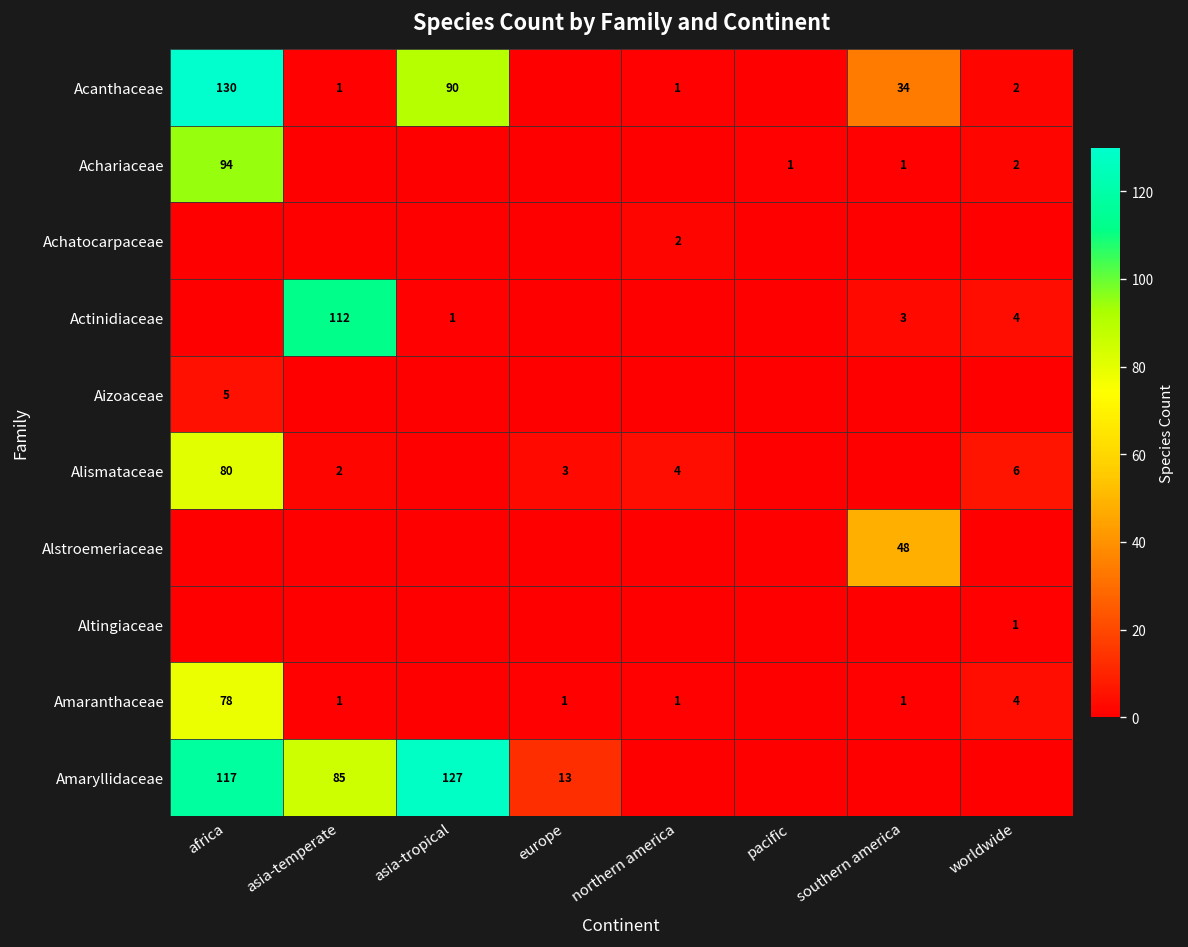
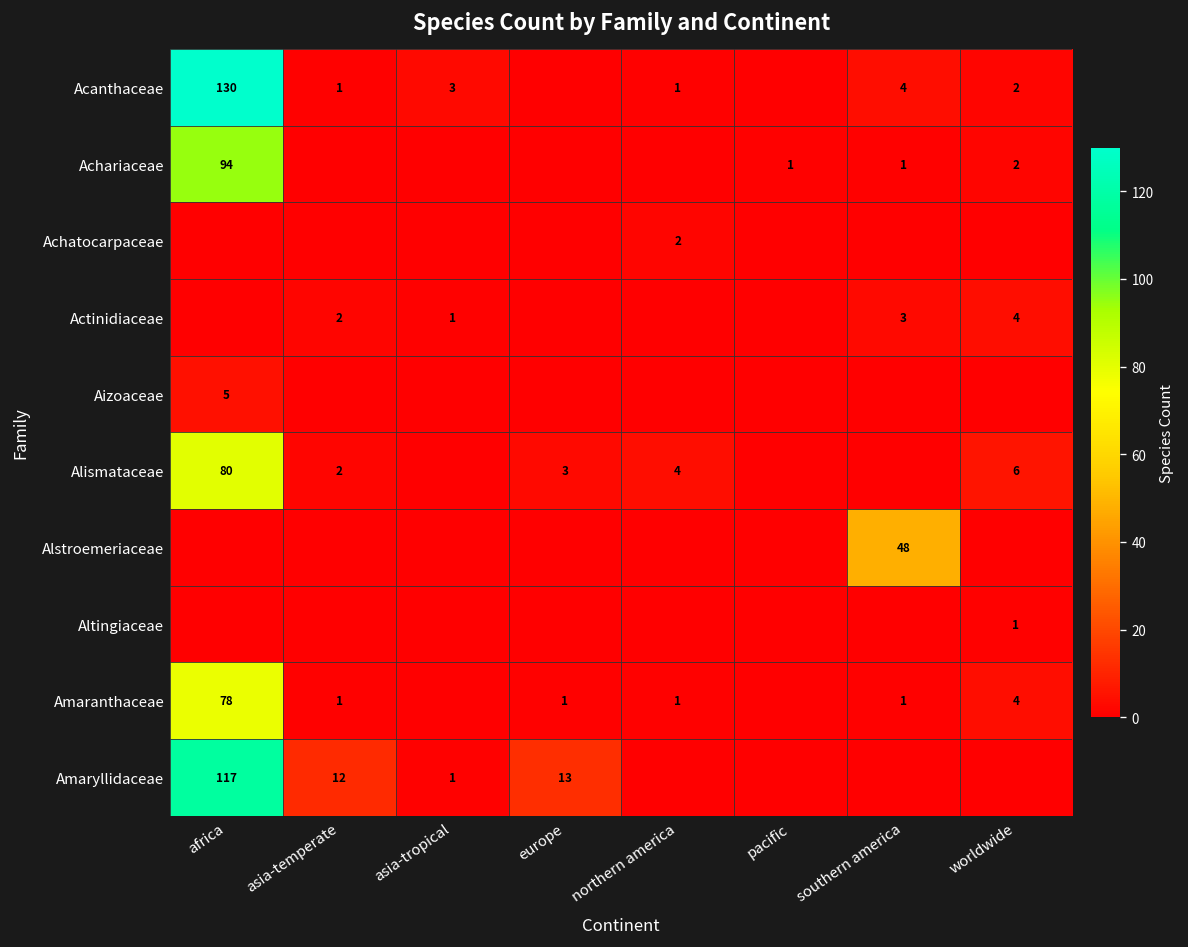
Acanthaceae, asia-tropical: 90 -> 3
Acanthaceae, southern america: 34 -> 4
Actinidiaceae, asia-temperate: 112 -> 2
Amaryllidaceae, asia-temperate: 85 -> 12
Amaryllidaceae, asia-tropical: 127 -> 1
